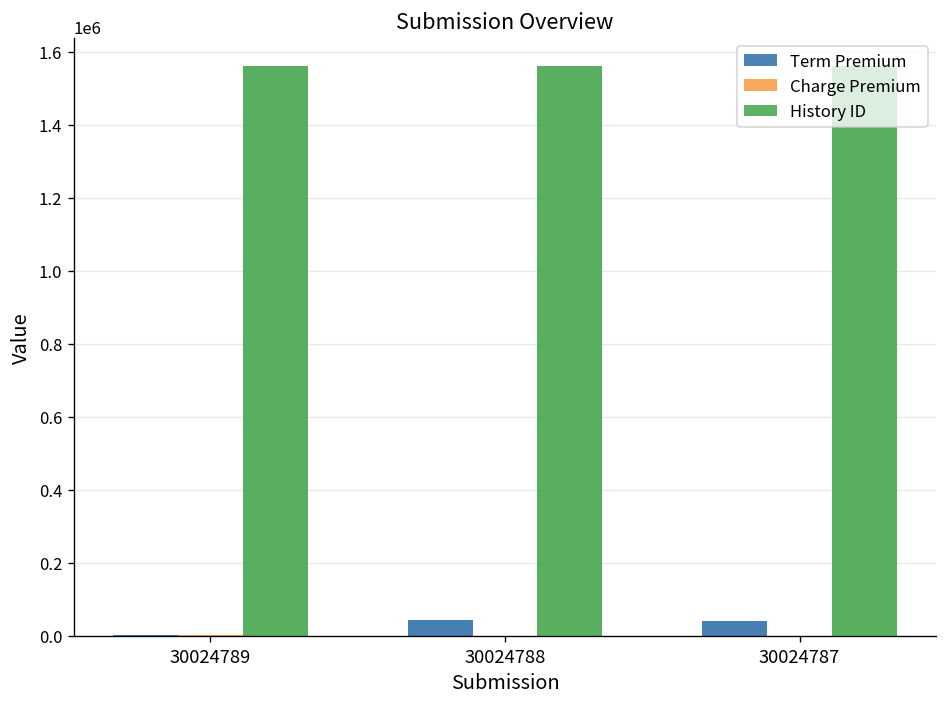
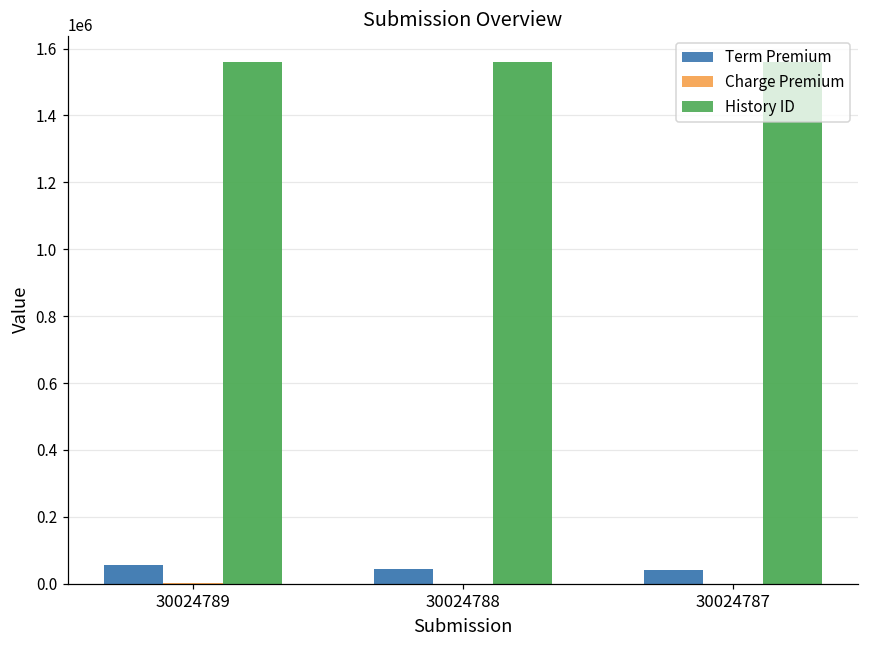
Term Premium, 30024789: 0 -> 60000
